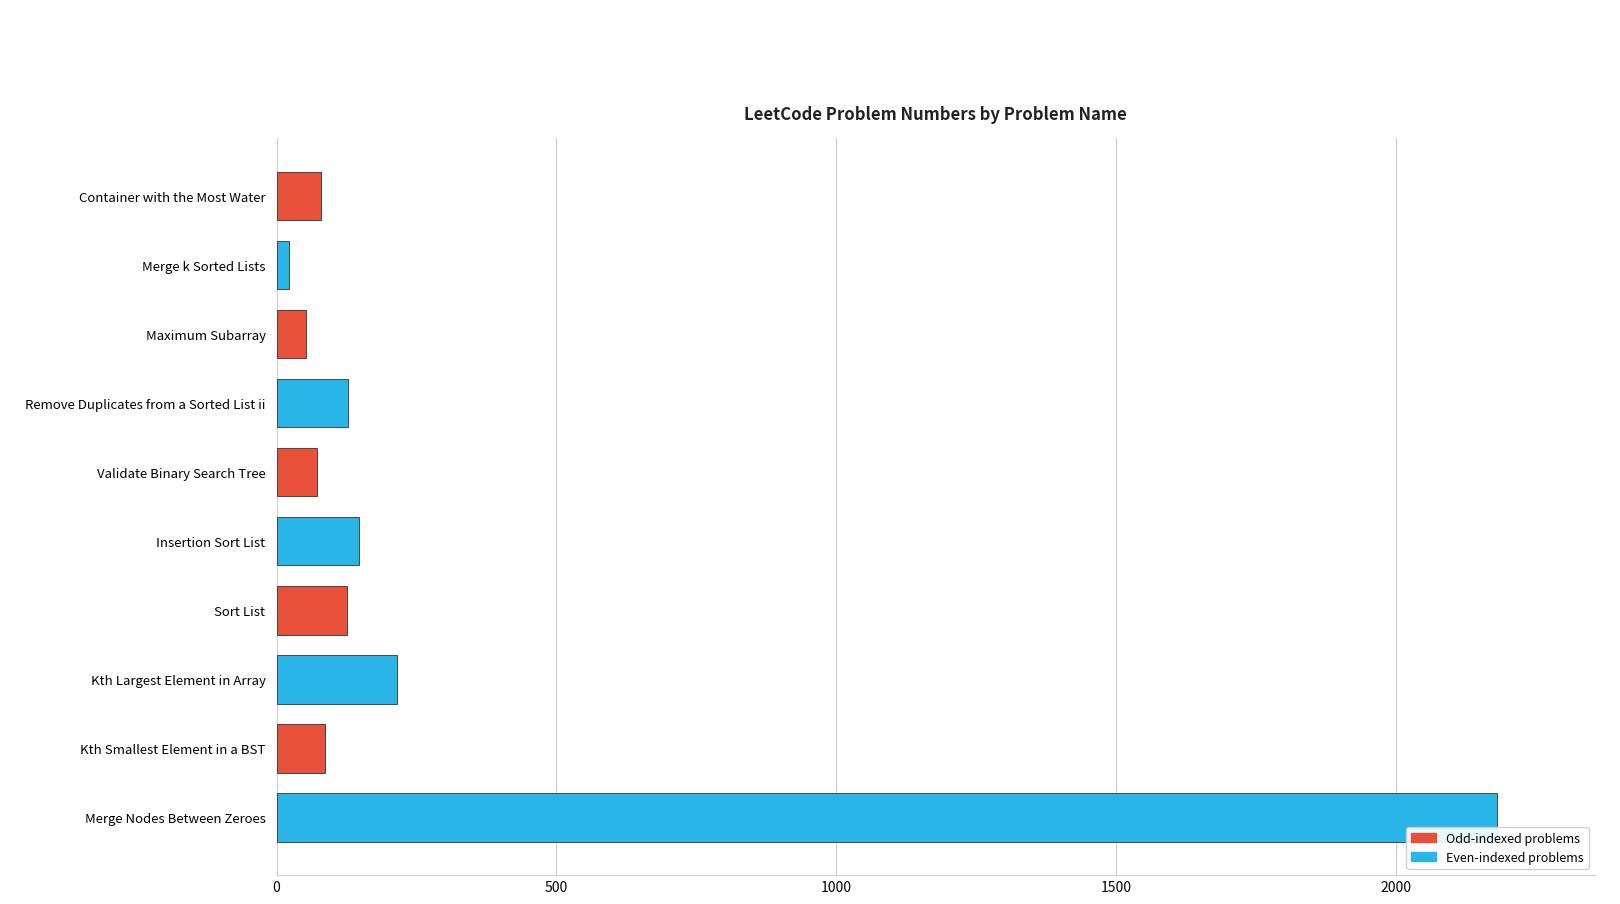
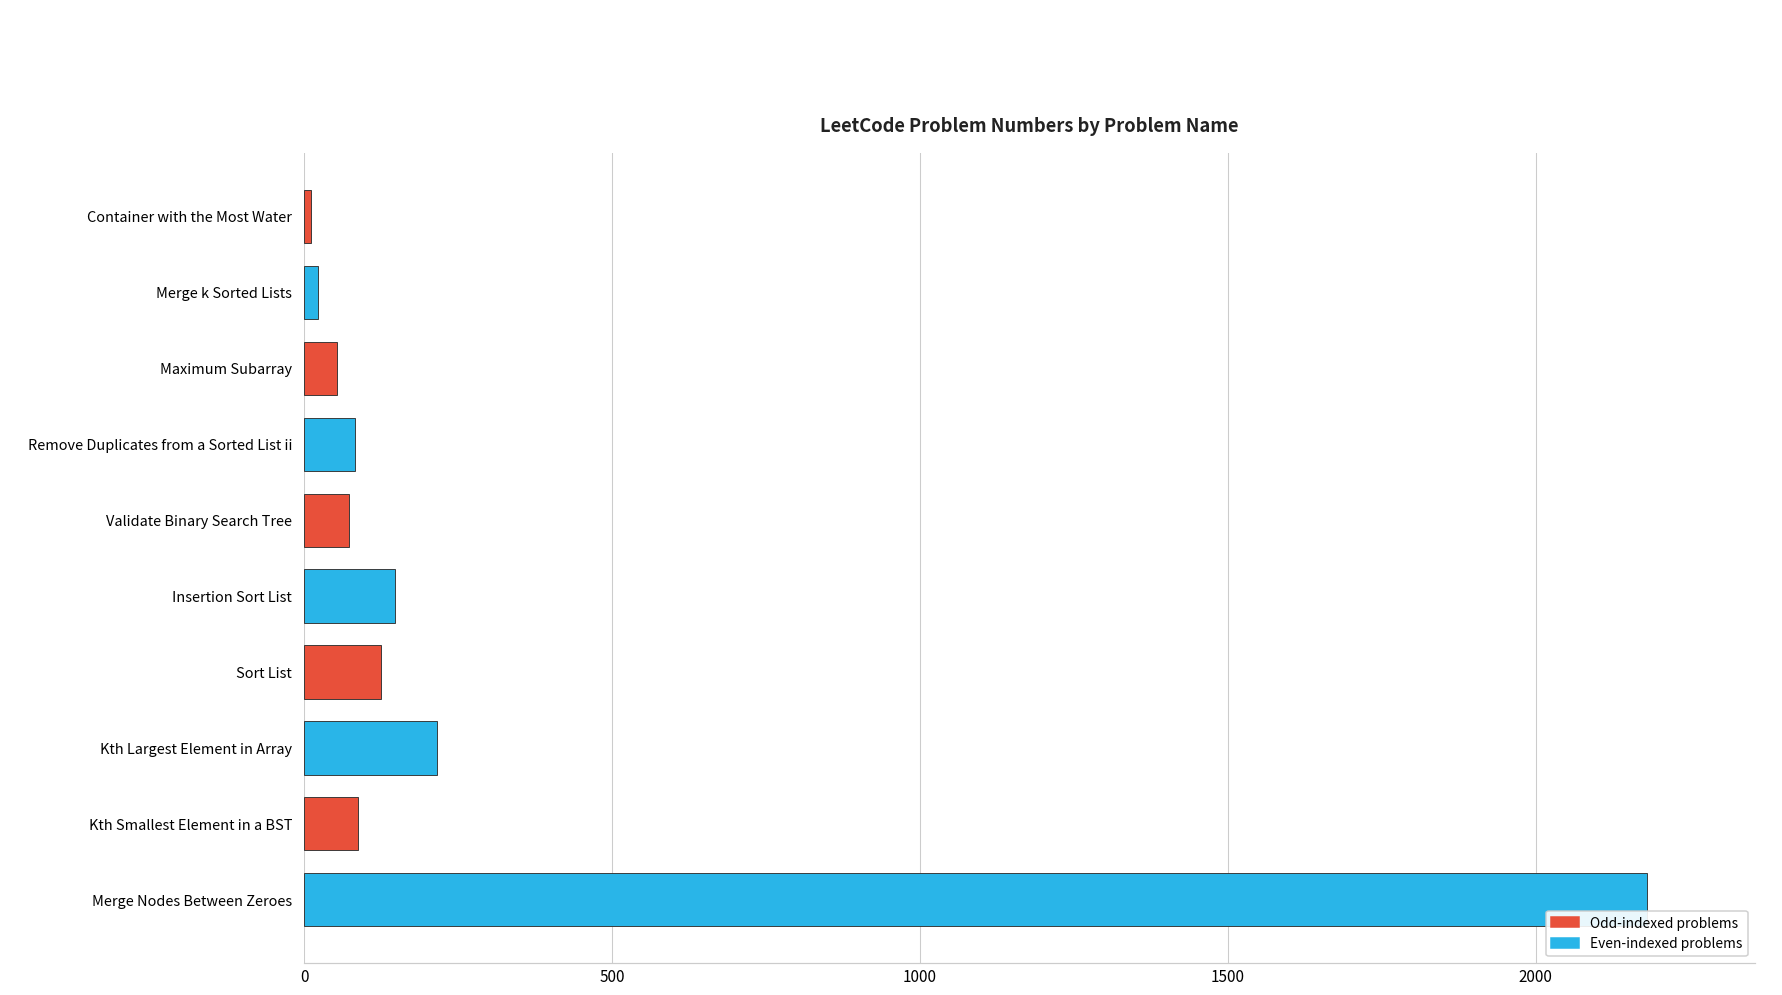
Container with the Most Water: 80 -> 10
Remove Duplicates from a Sorted List ii: 130 -> 80
